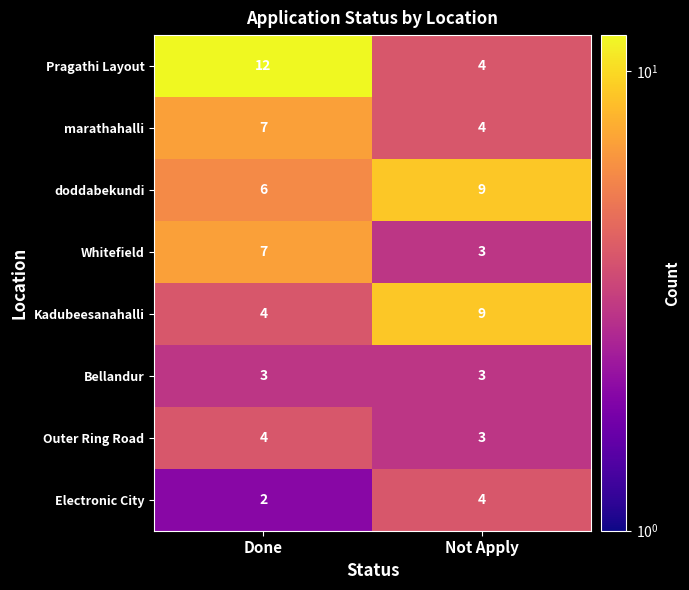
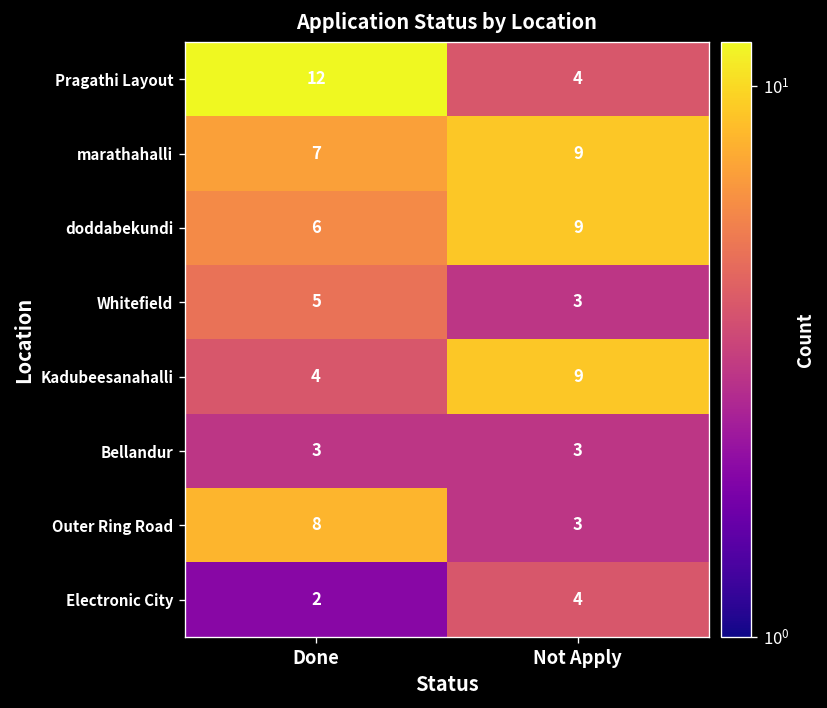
marathahalli, Not Apply: 4 -> 9
Whitefield, Done: 7 -> 5
Outer Ring Road, Done: 4 -> 8
